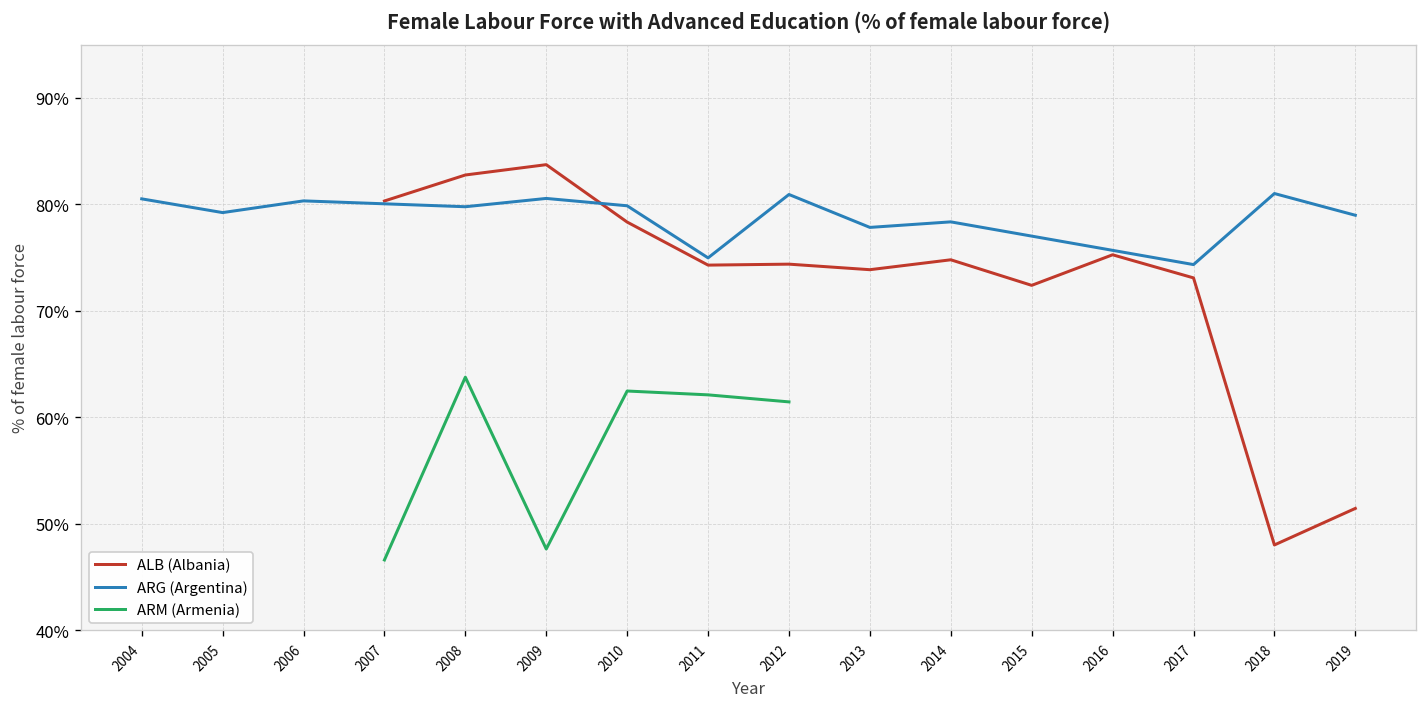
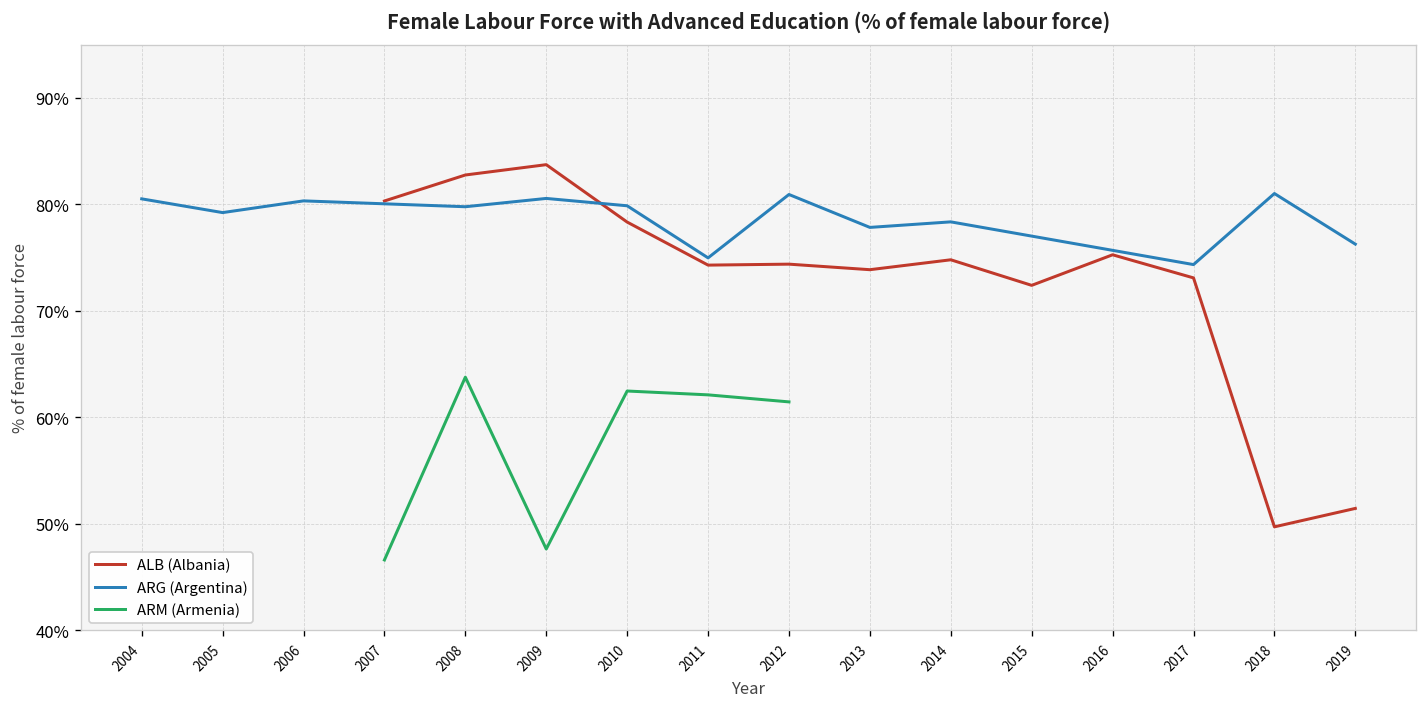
ALB (Albania), 2018: 48% -> 50%
ARG (Argentina), 2019: 79% -> 76%
